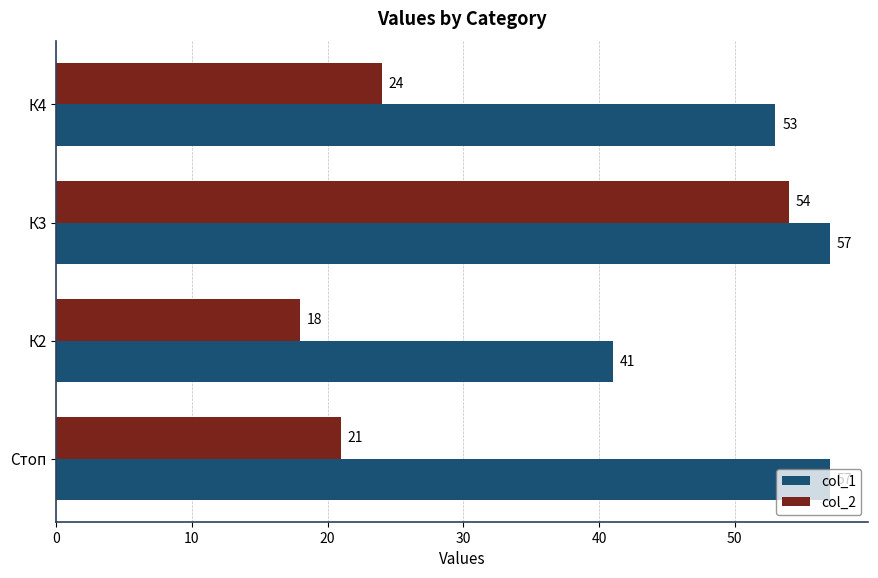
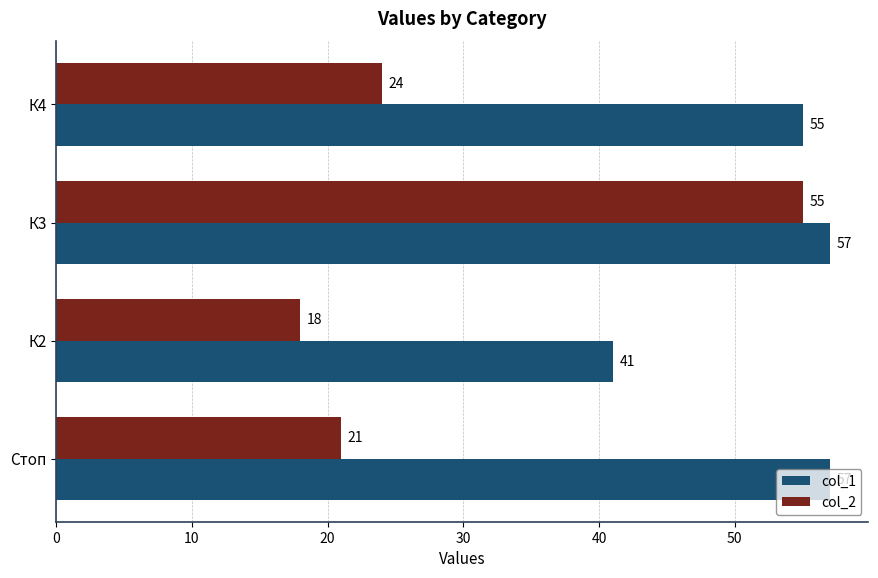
col_1, К4: 53 -> 55
col_2, К3: 54 -> 55
